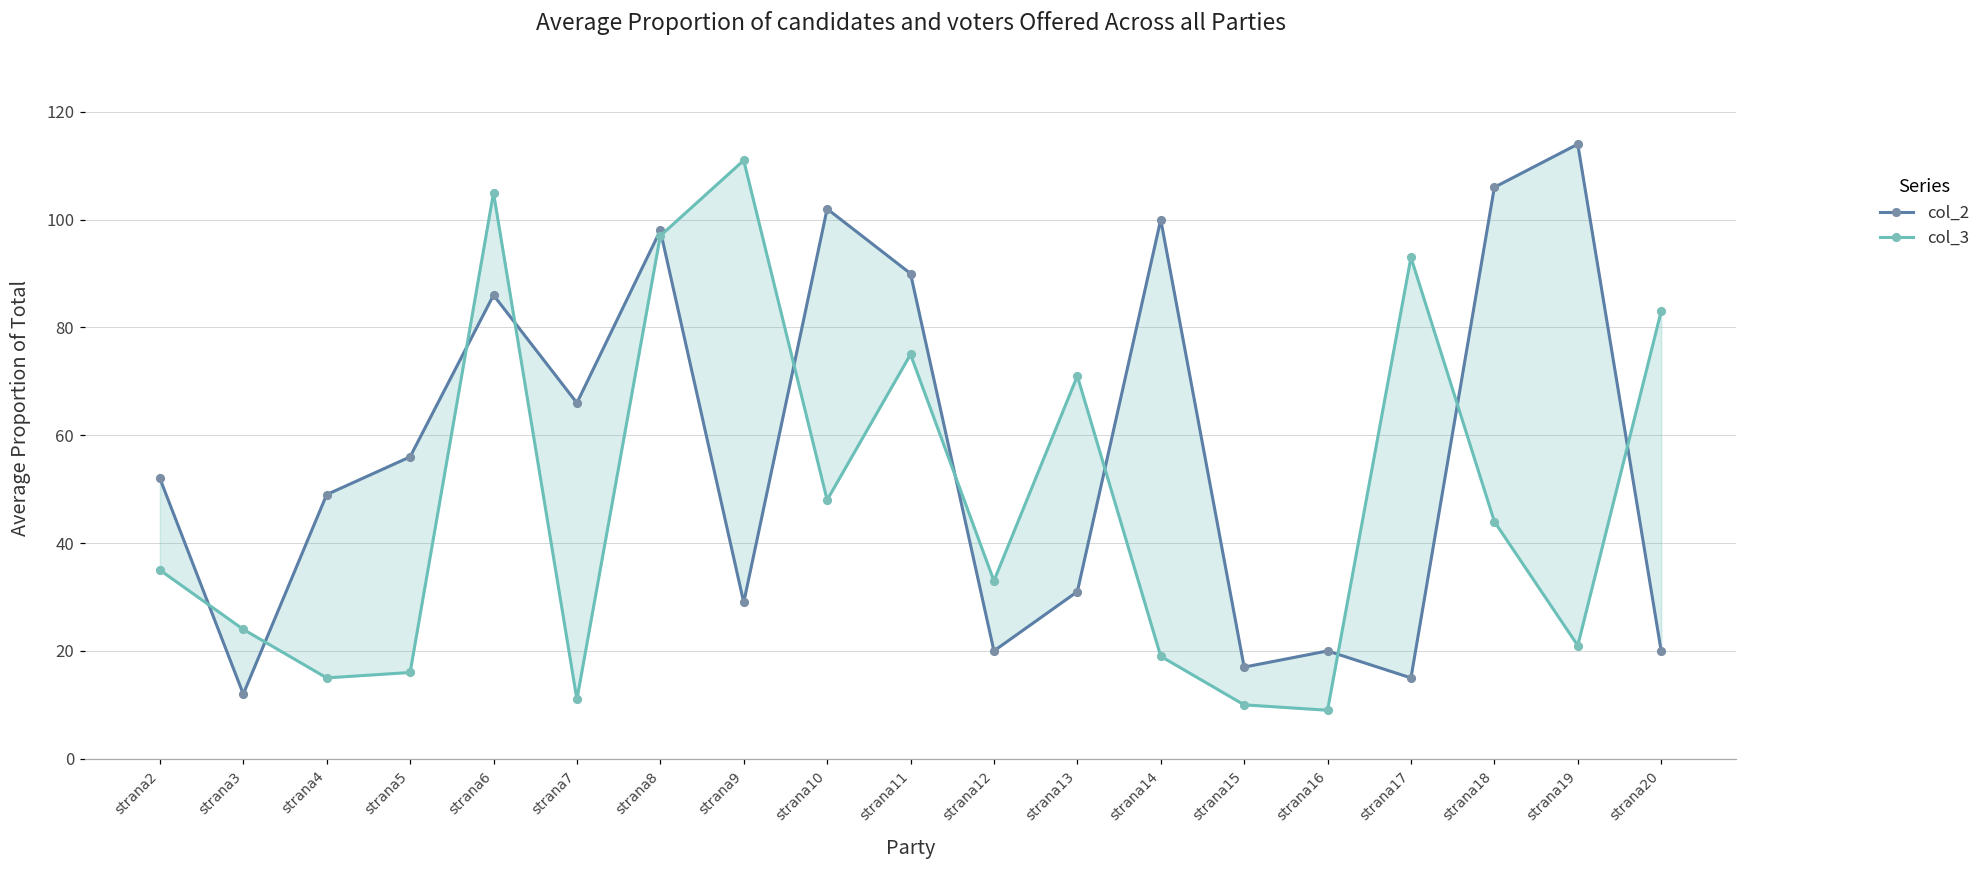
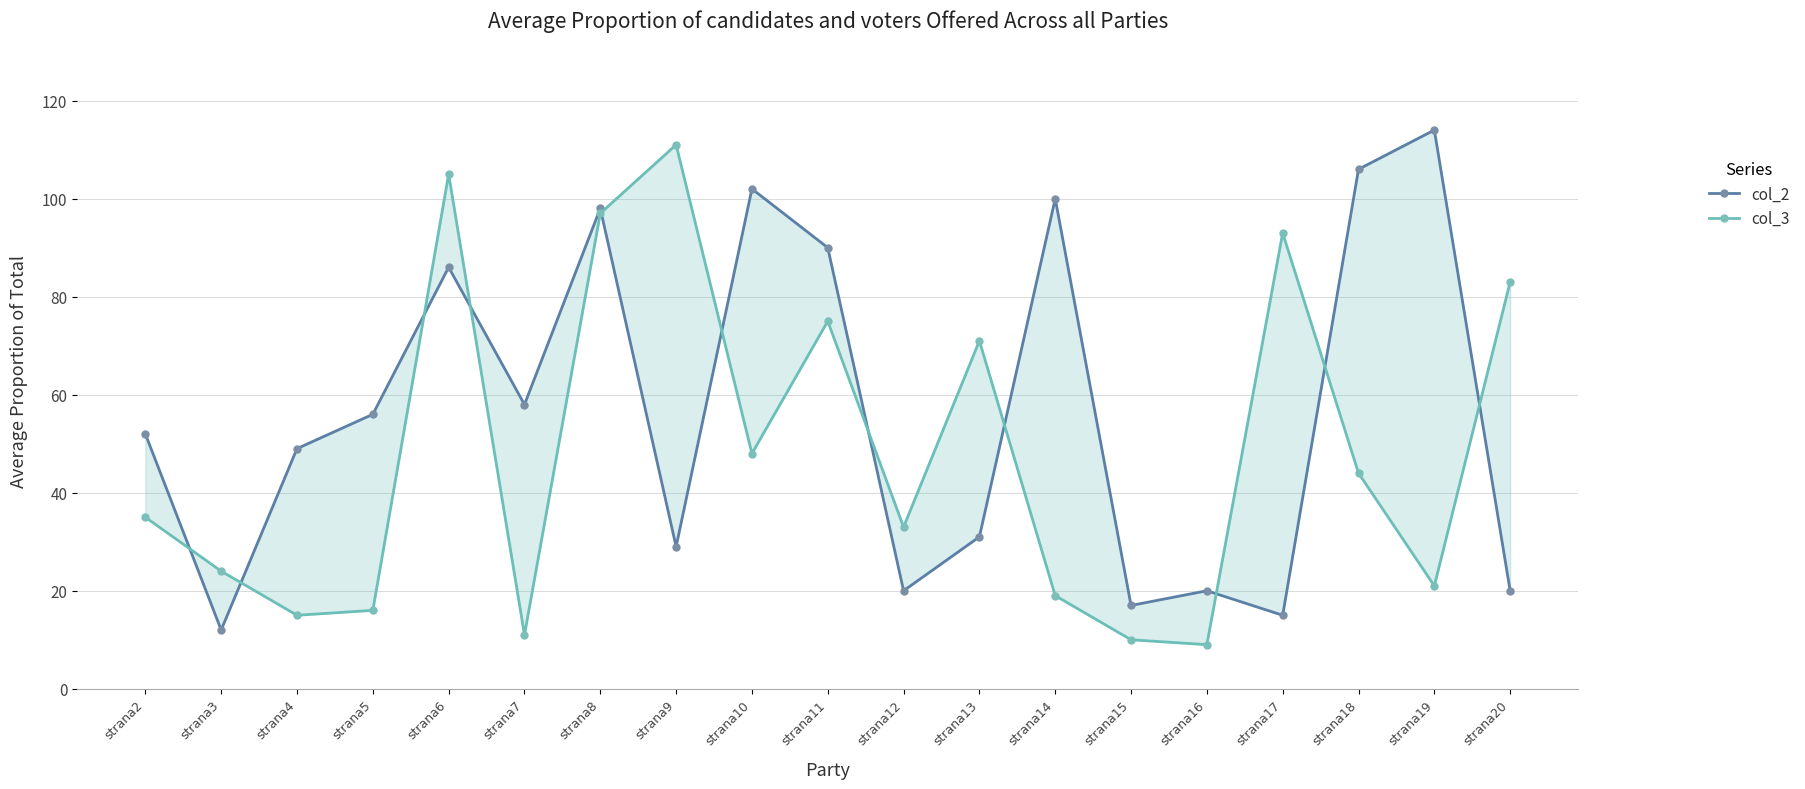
col_2, strana7: 66 -> 58
